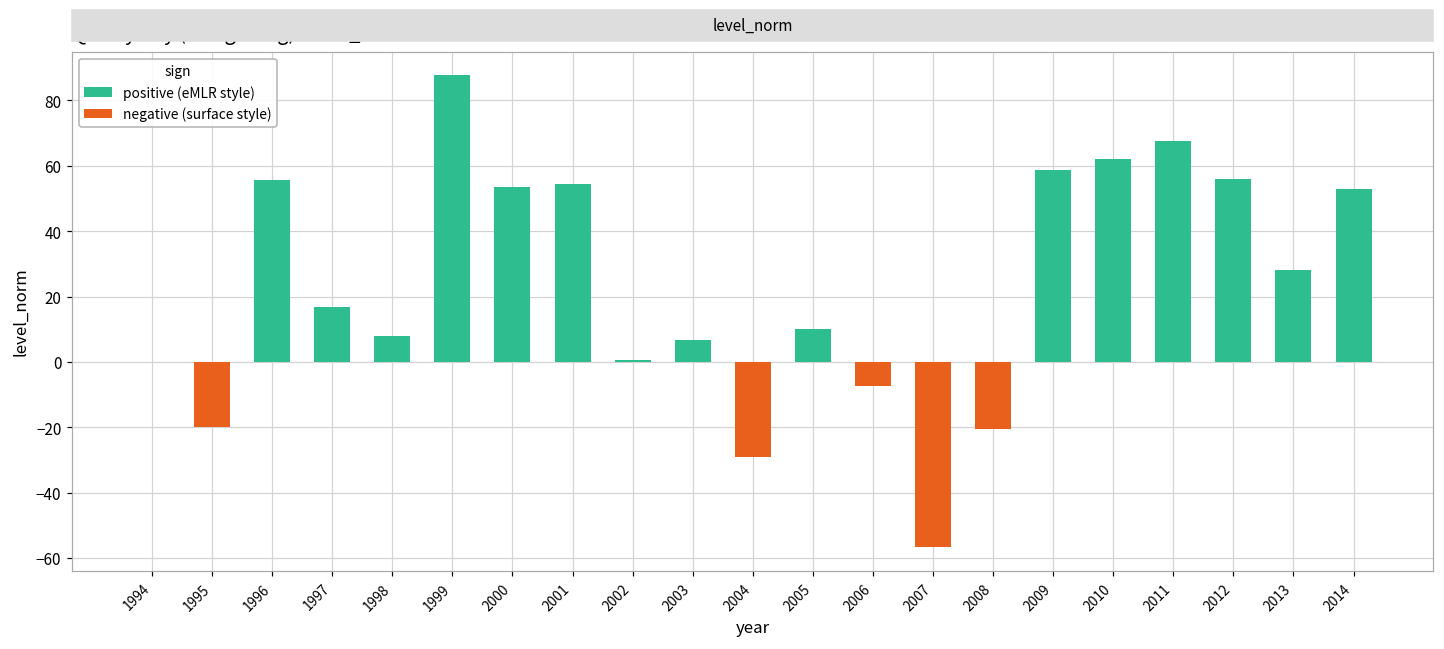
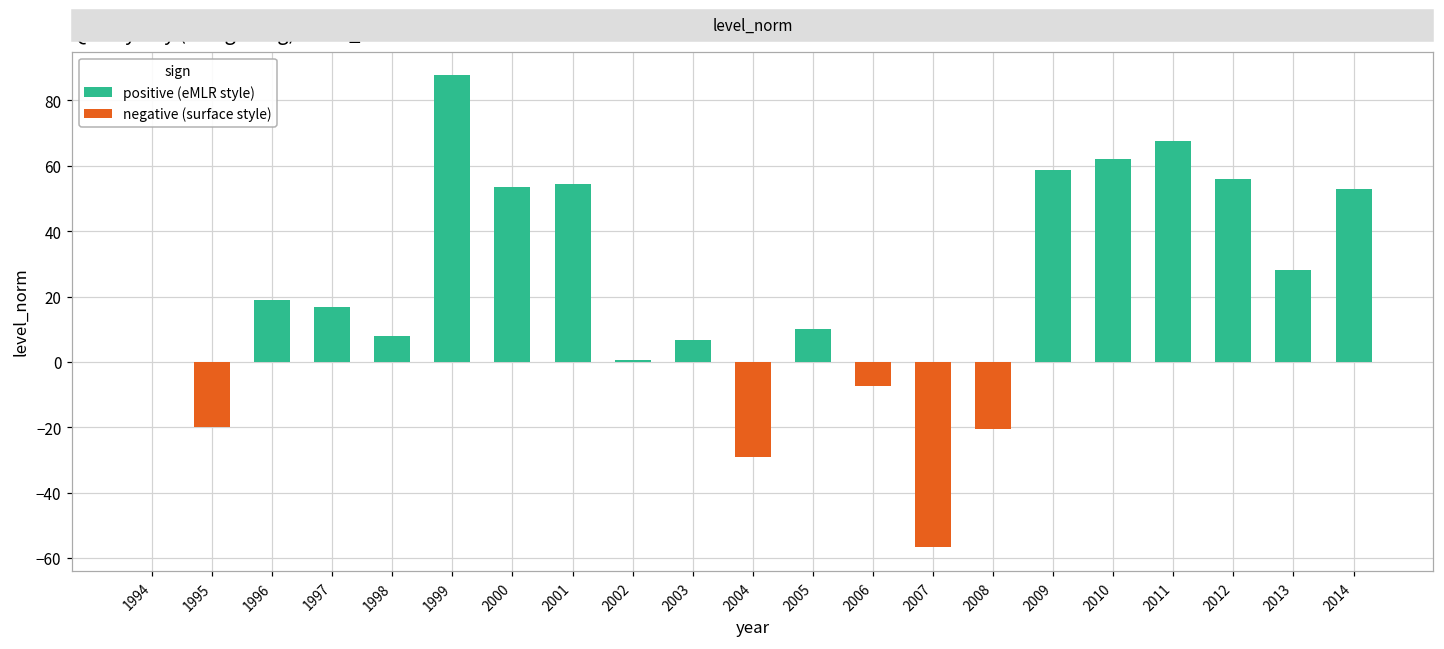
positive (eMLR style), 1996: 56 -> 19
